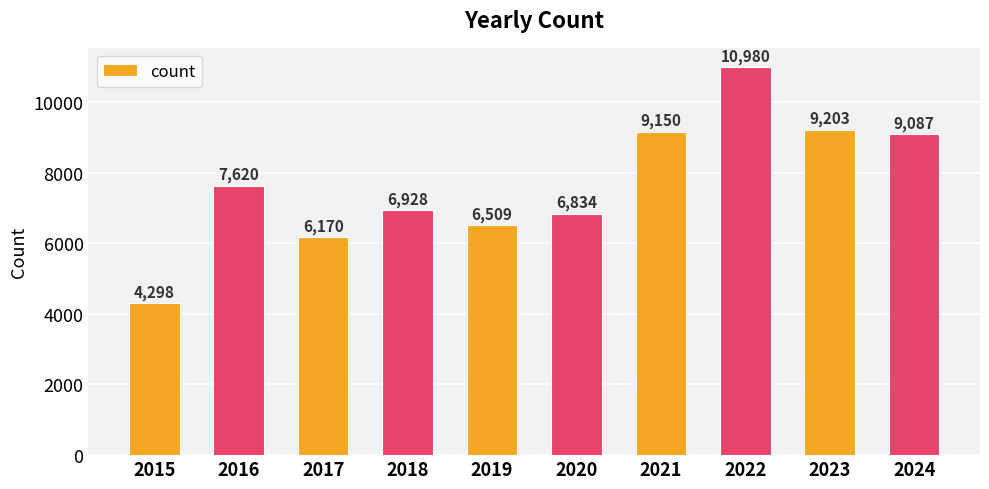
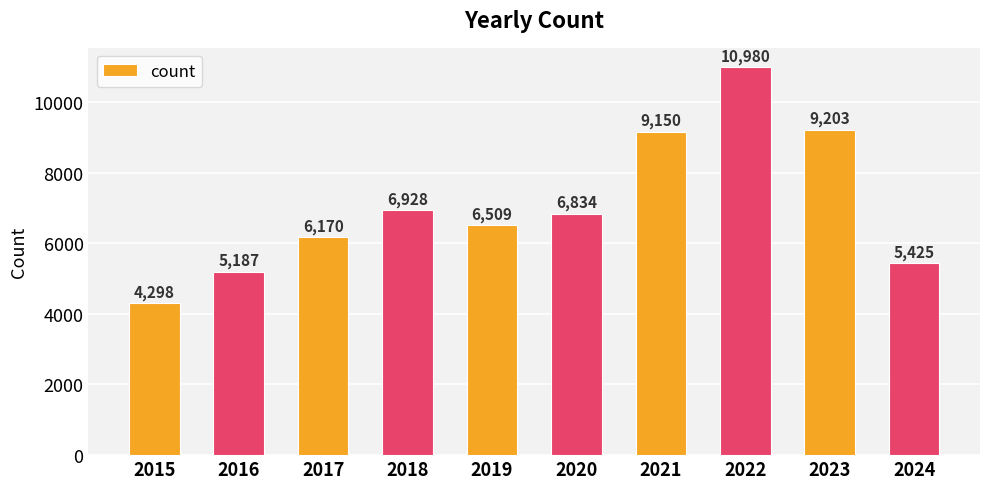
2016: 7,620 -> 5,187
2024: 9,087 -> 5,425
